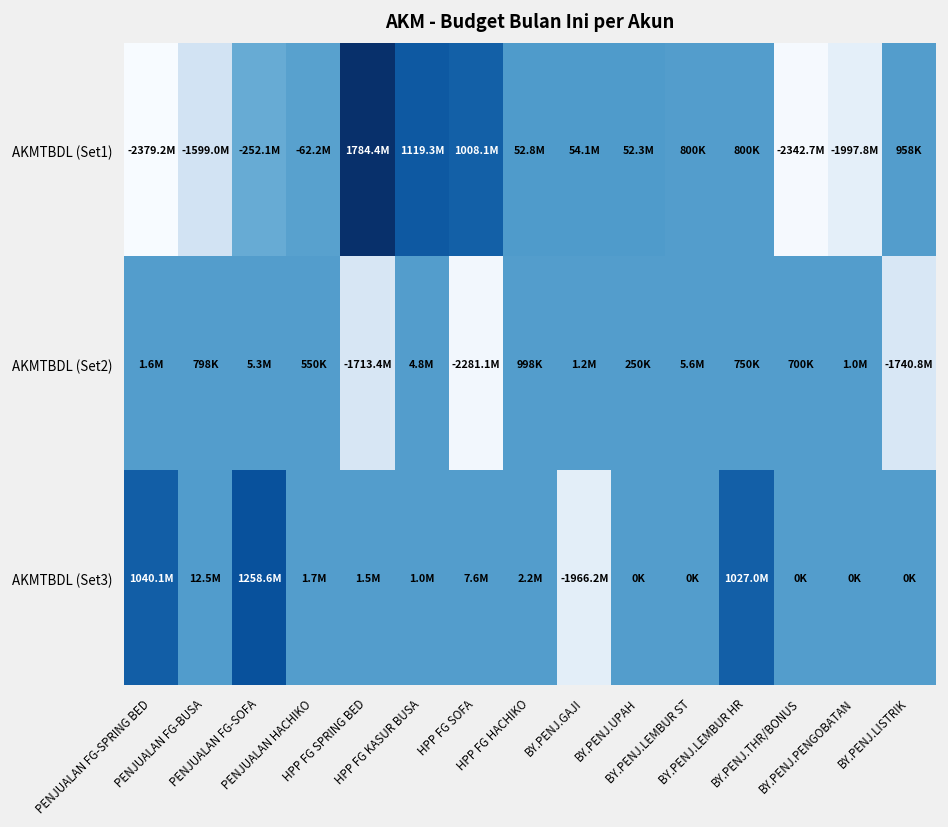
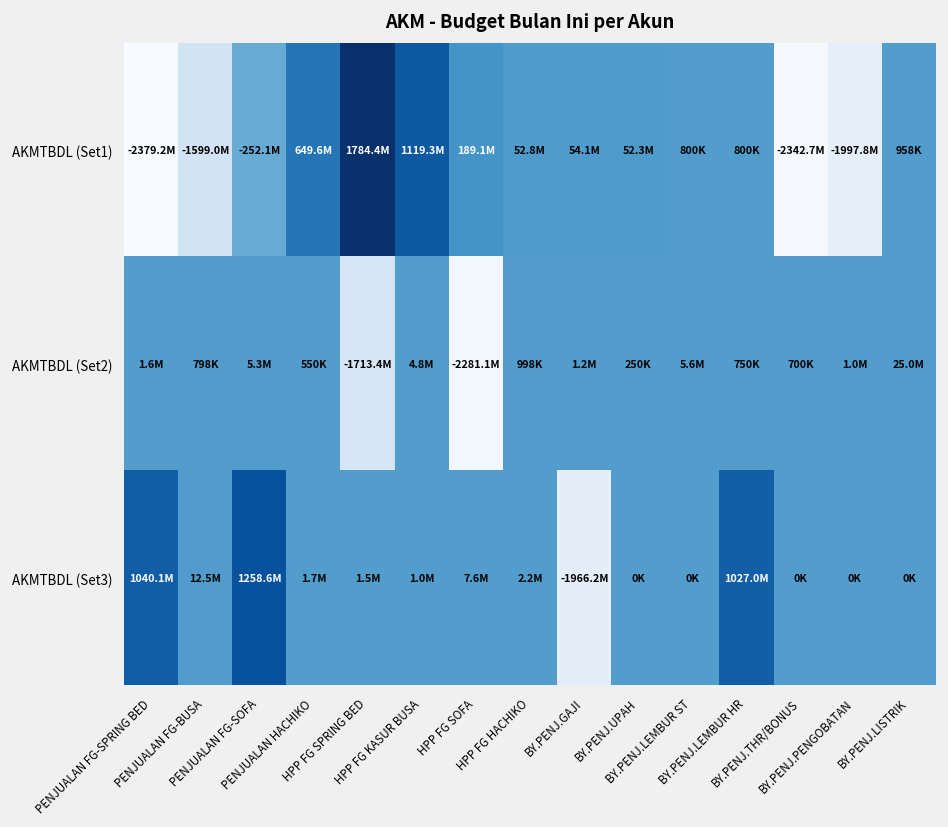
AKMTBDL (Set1), PENJUALAN HACHIKO: -62.2M -> 649.6M
AKMTBDL (Set1), HPP FG SOFA: 1008.1M -> 189.1M
AKMTBDL (Set2), BY.PENJ.LISTRIK: -1740.8M -> 25.0M
